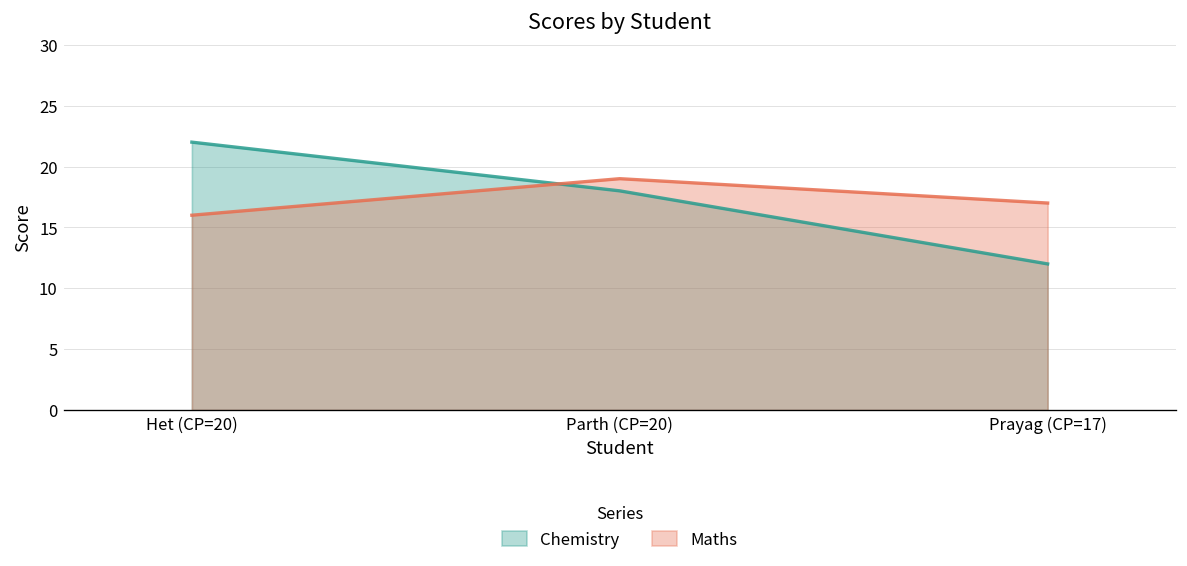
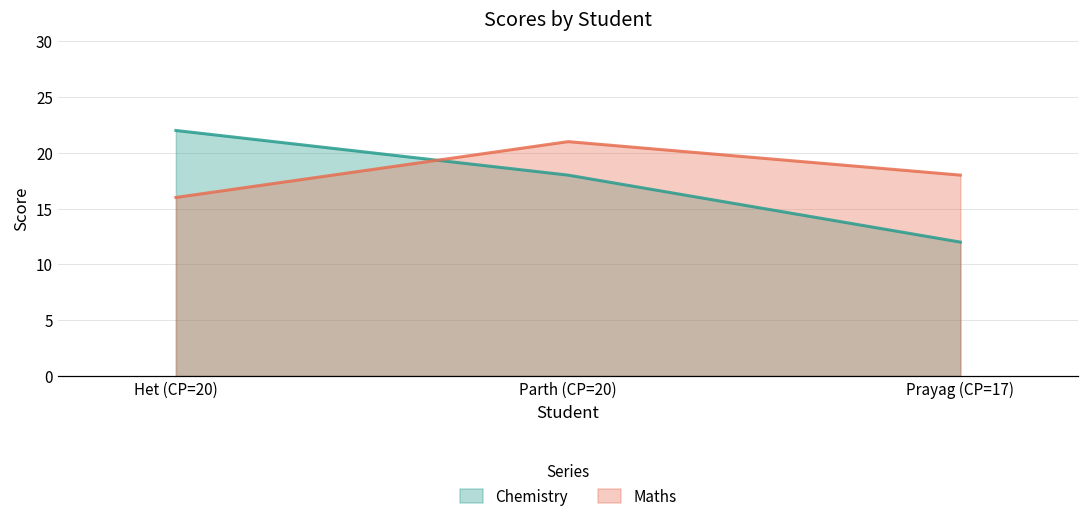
Maths, Parth (CP=20): 19 -> 21
Maths, Prayag (CP=17): 17 -> 18
